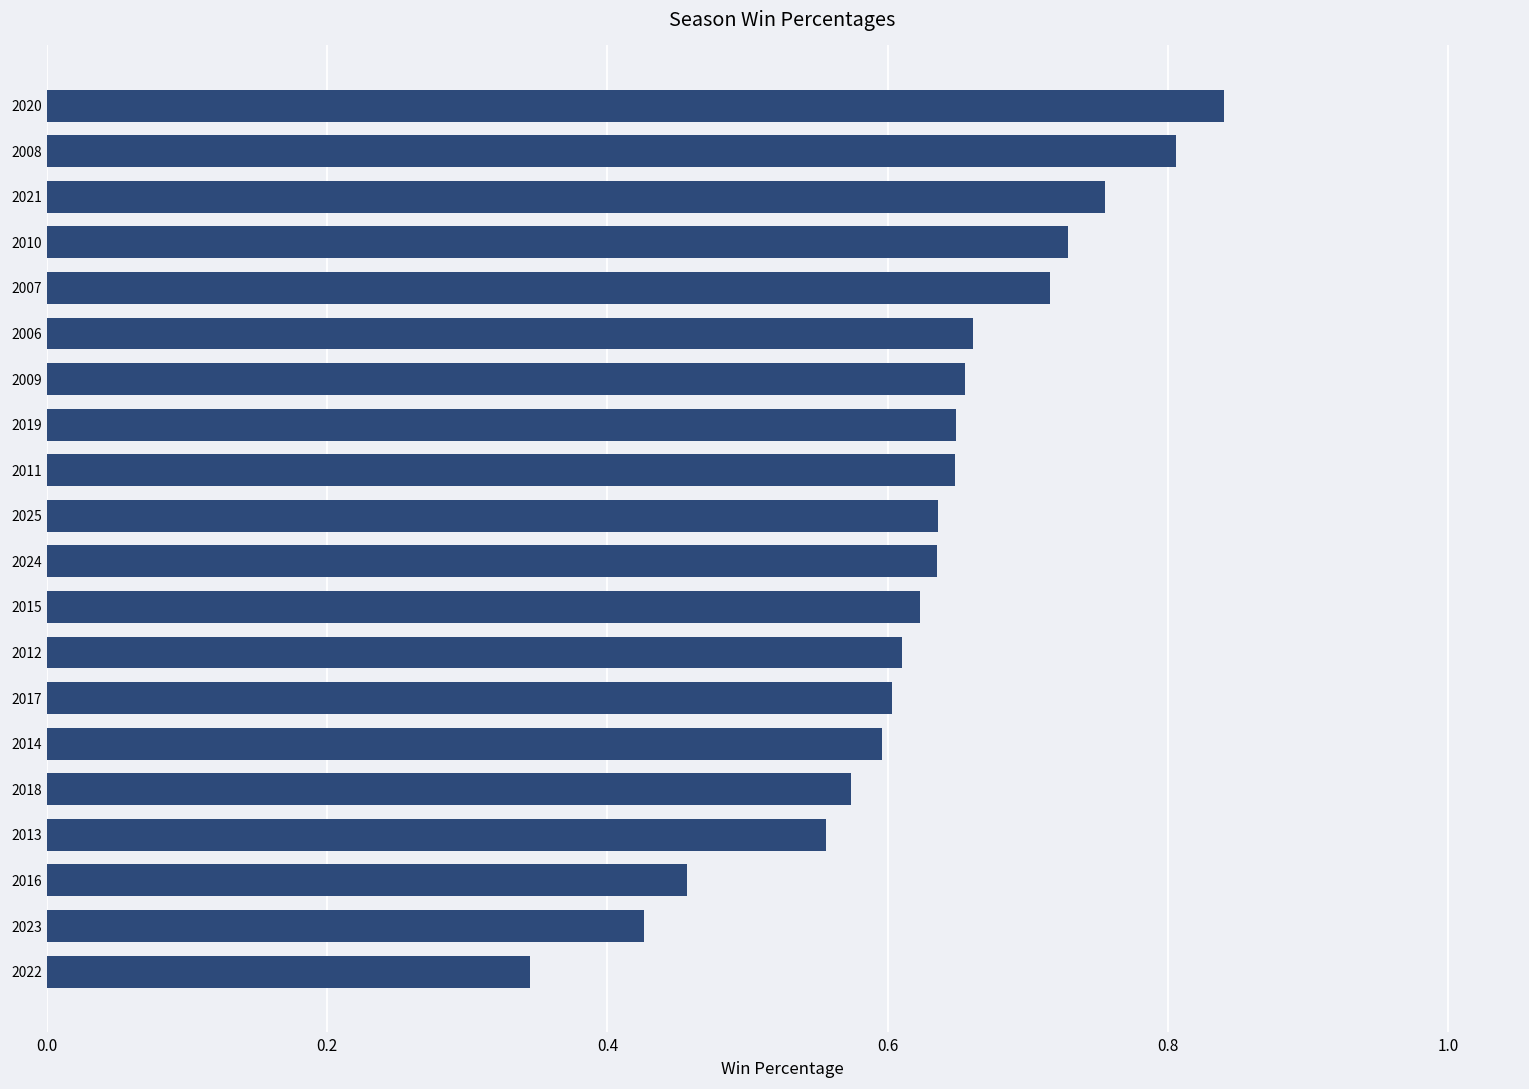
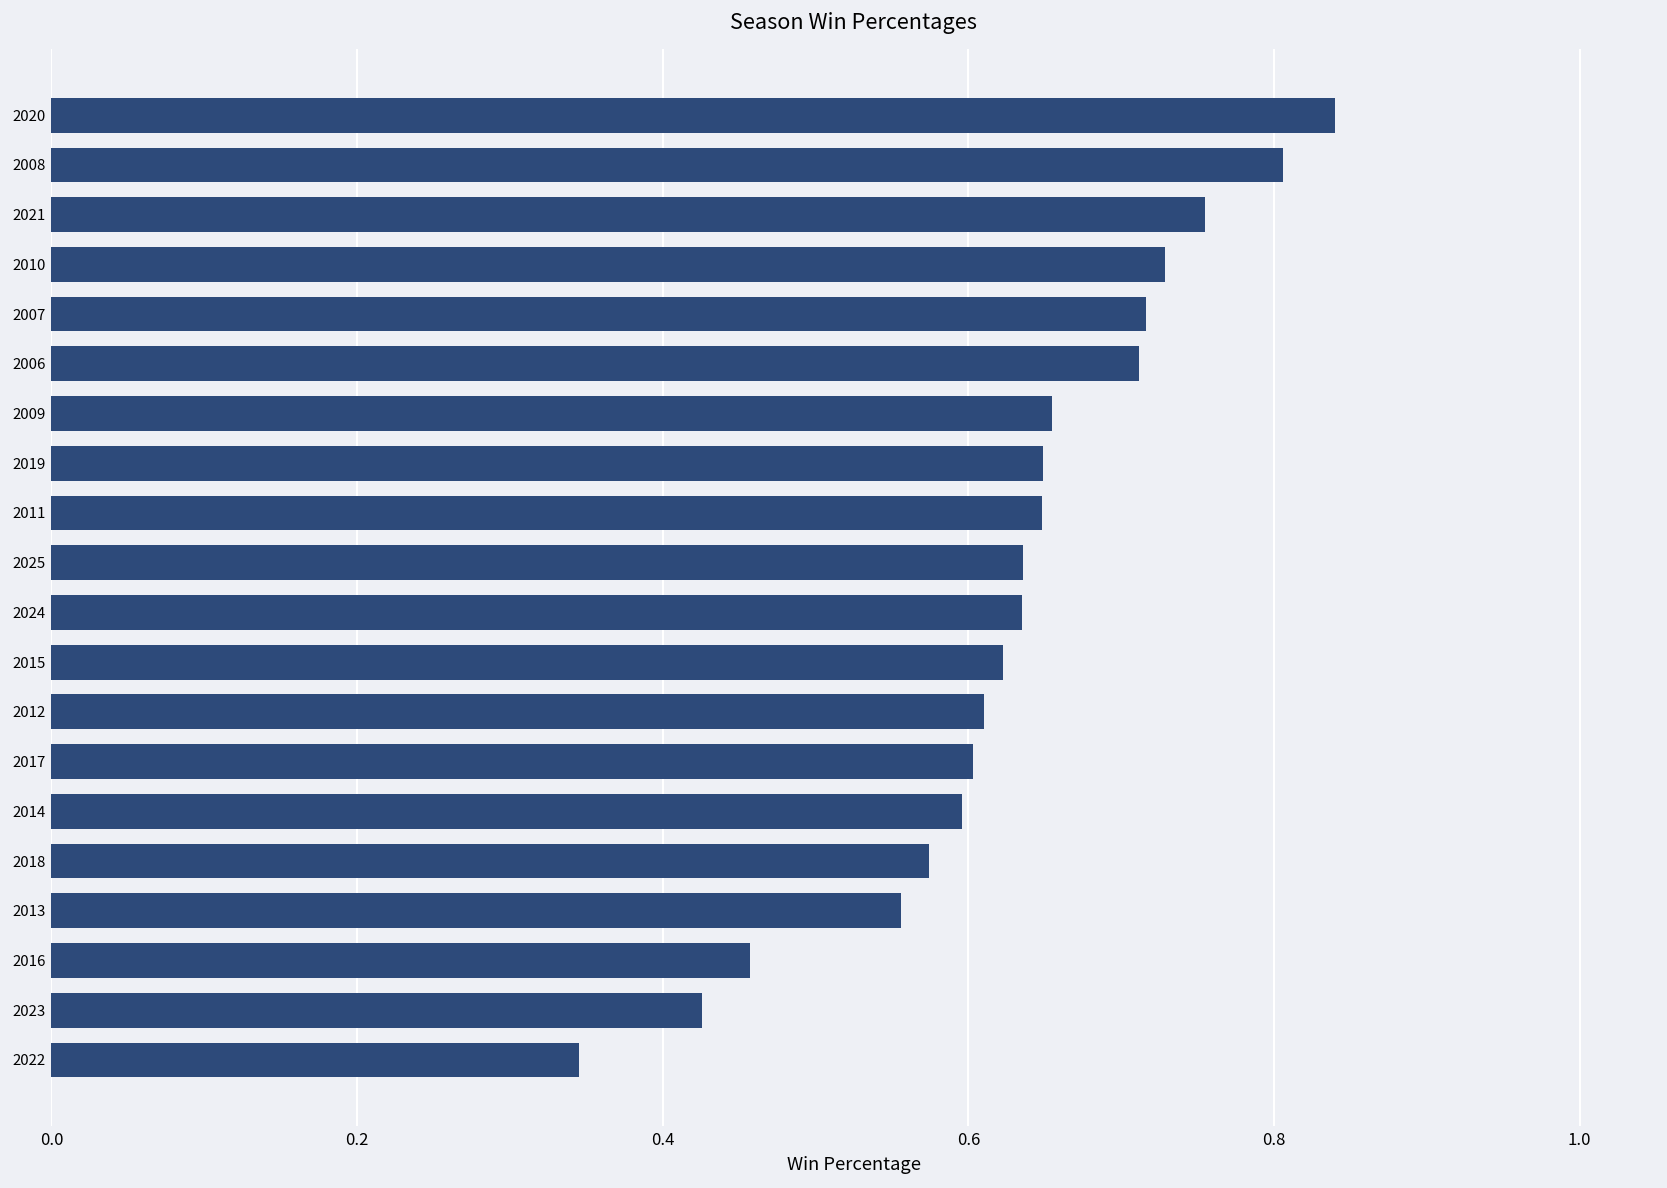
2006: 0.661 -> 0.712
